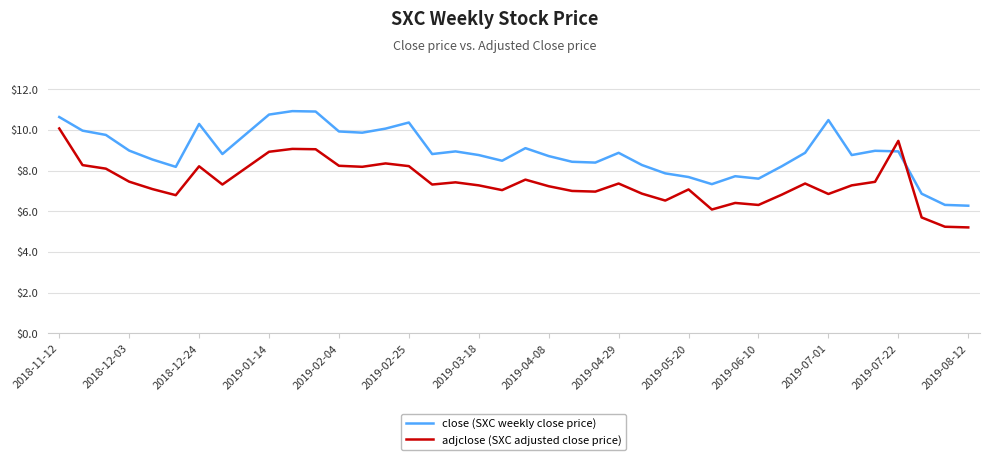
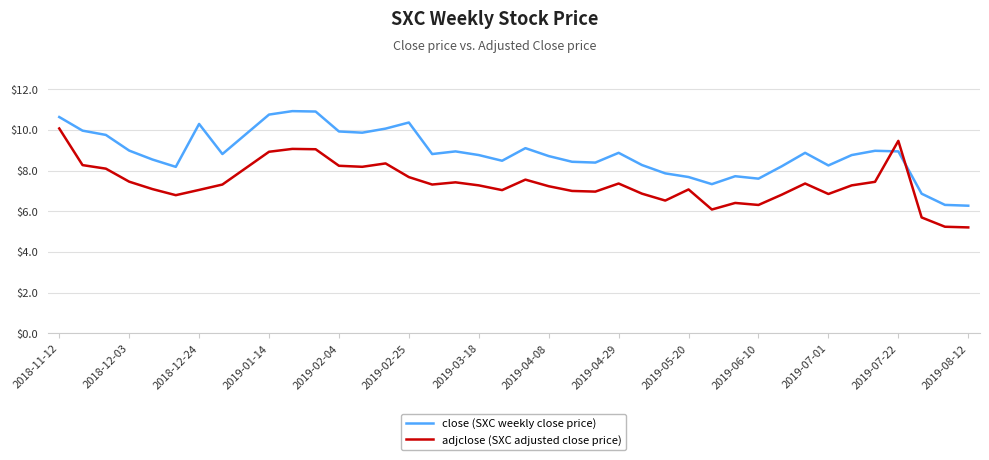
adjclose (SXC adjusted close price), 2018-12-24: $8.2 -> $7.1
adjclose (SXC adjusted close price), 2019-02-25: $8.2 -> $7.7
close (SXC weekly close price), 2019-07-01: $10.5 -> $8.3
